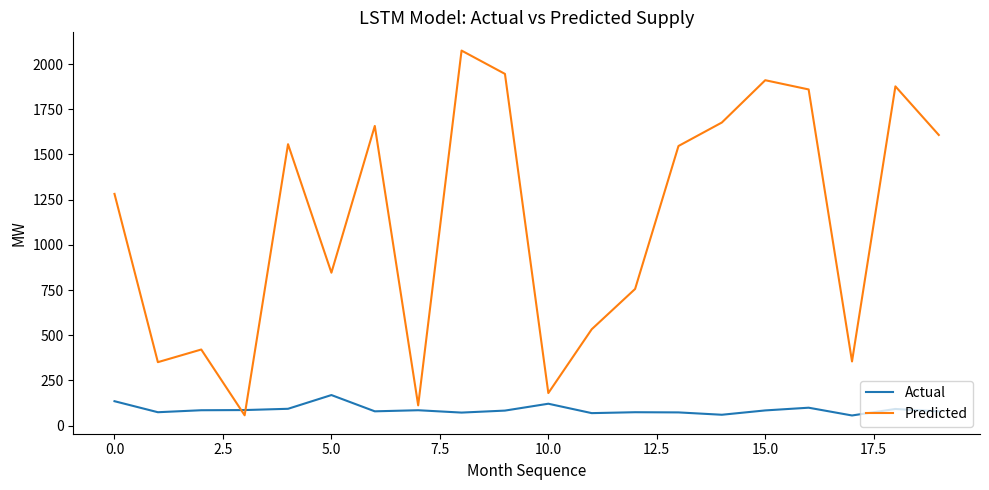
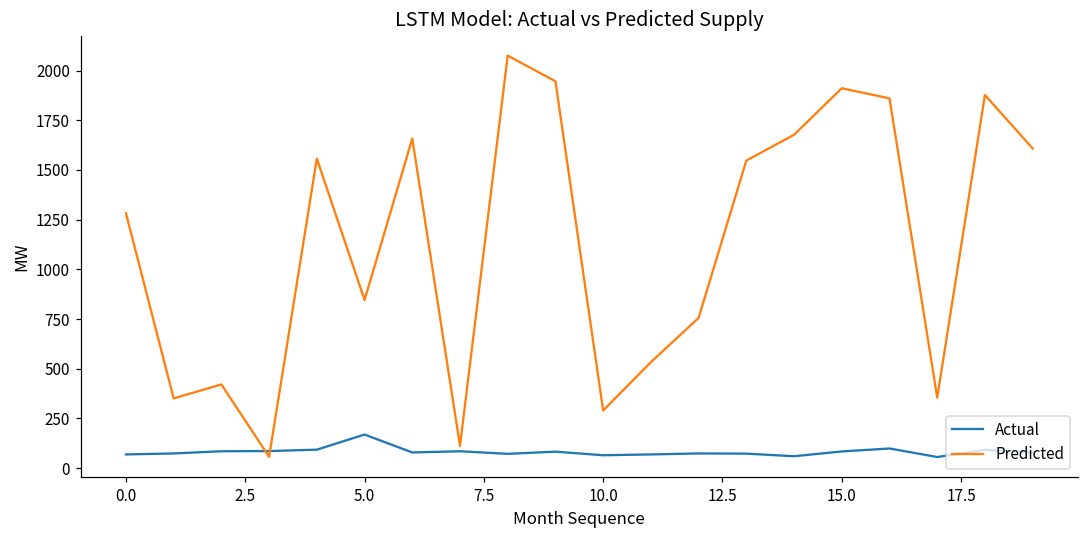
Actual, 0.0: 140 -> 70
Actual, 10.0: 120 -> 70
Predicted, 10.0: 180 -> 290
